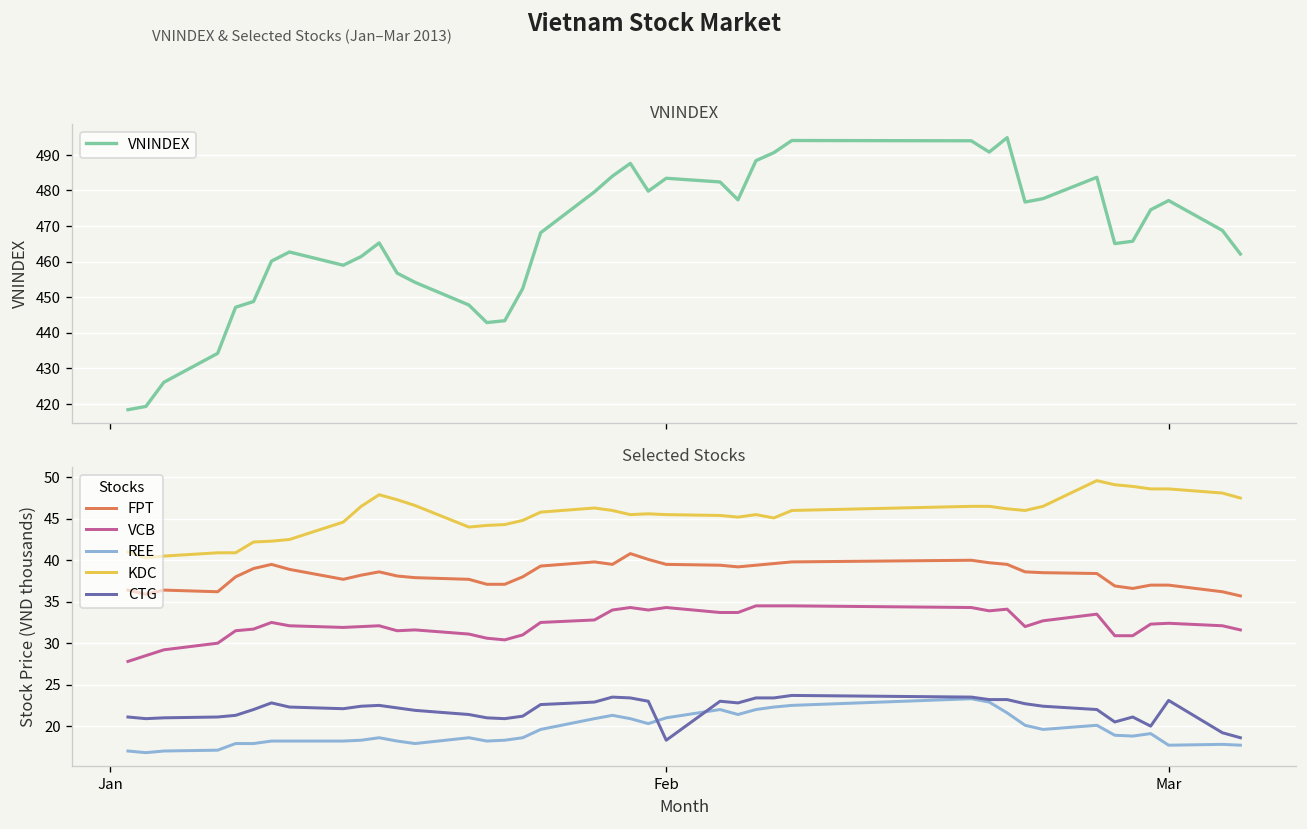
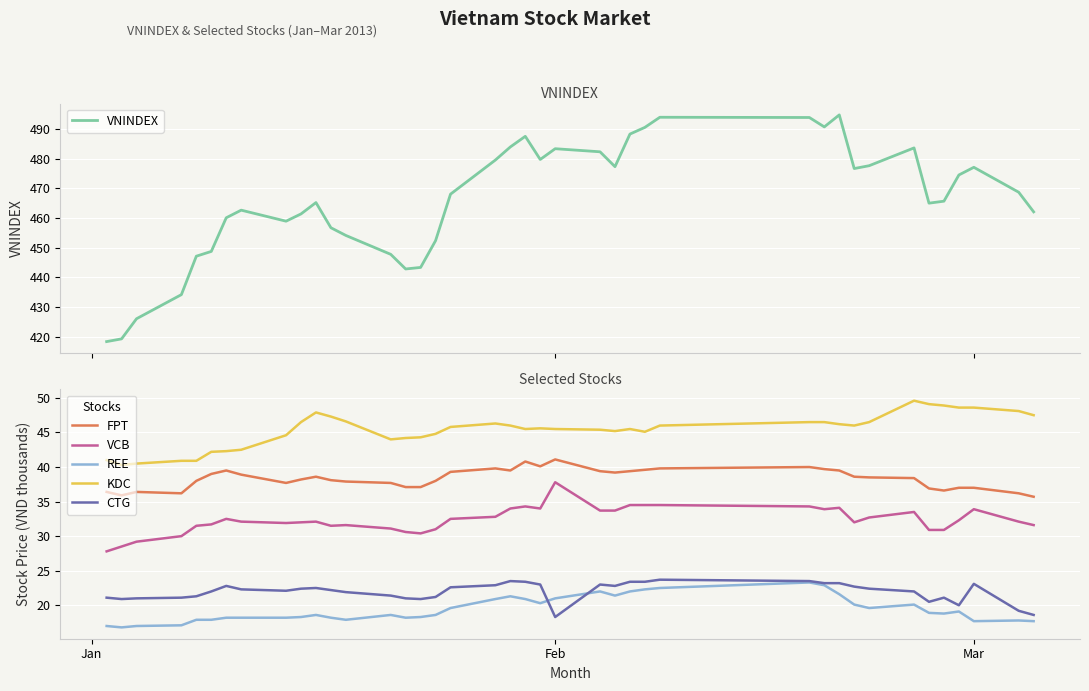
Selected Stocks, FPT, Feb: 40 -> 41
Selected Stocks, VCB, Feb: 34 -> 38
Selected Stocks, VCB, Mar: 32 -> 34
